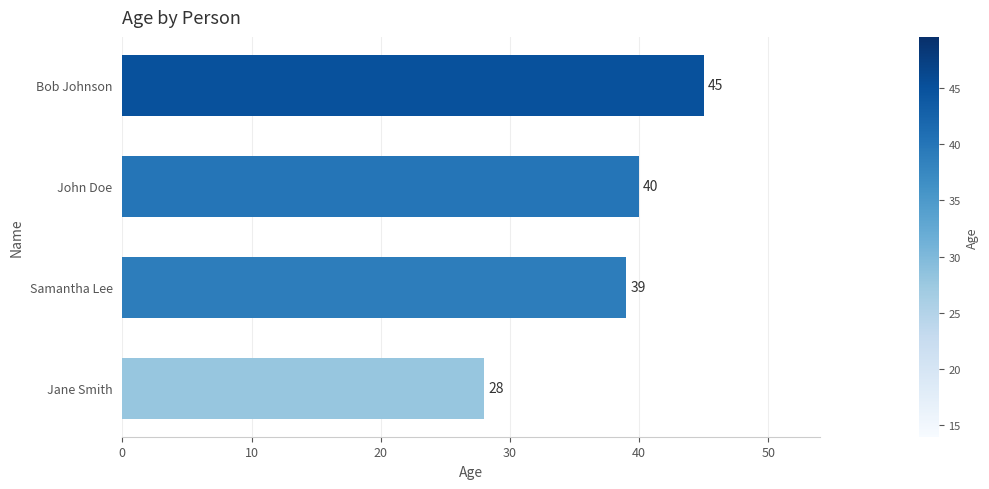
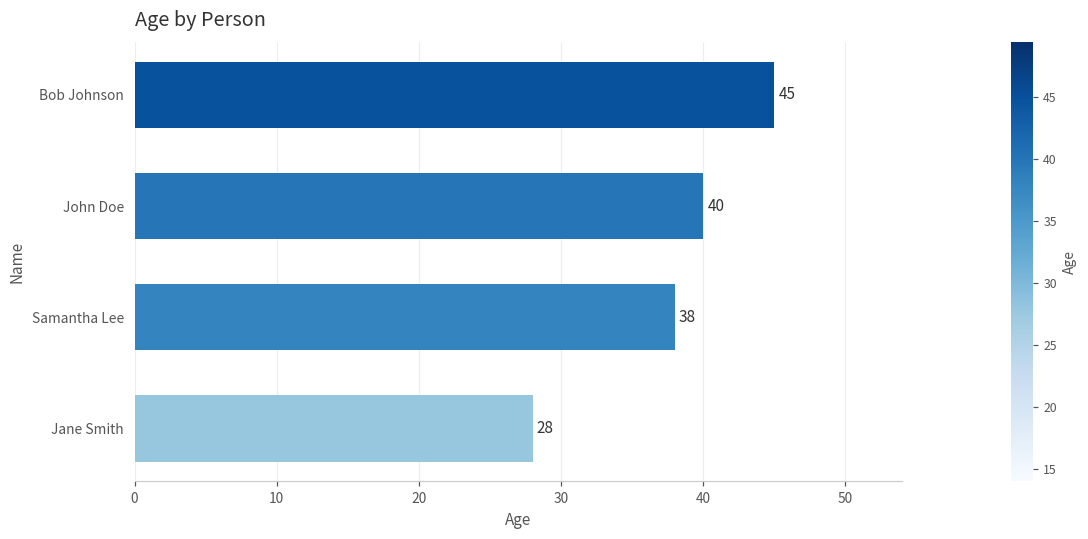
Samantha Lee: 39 -> 38
